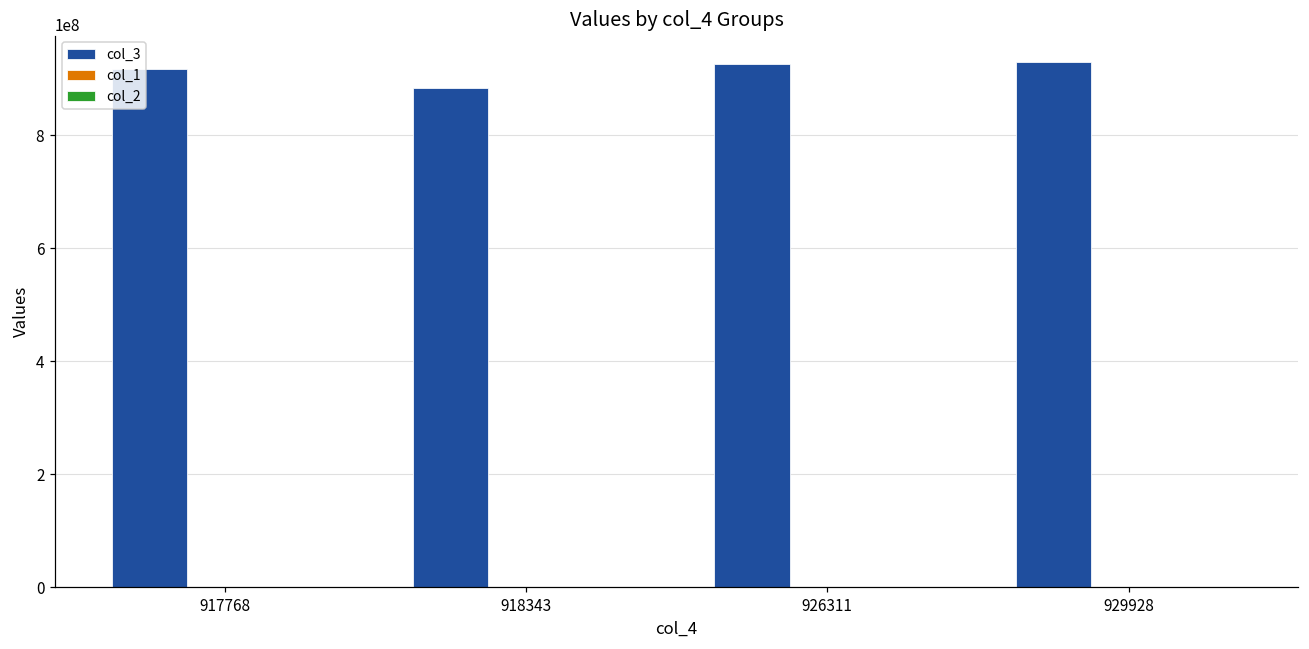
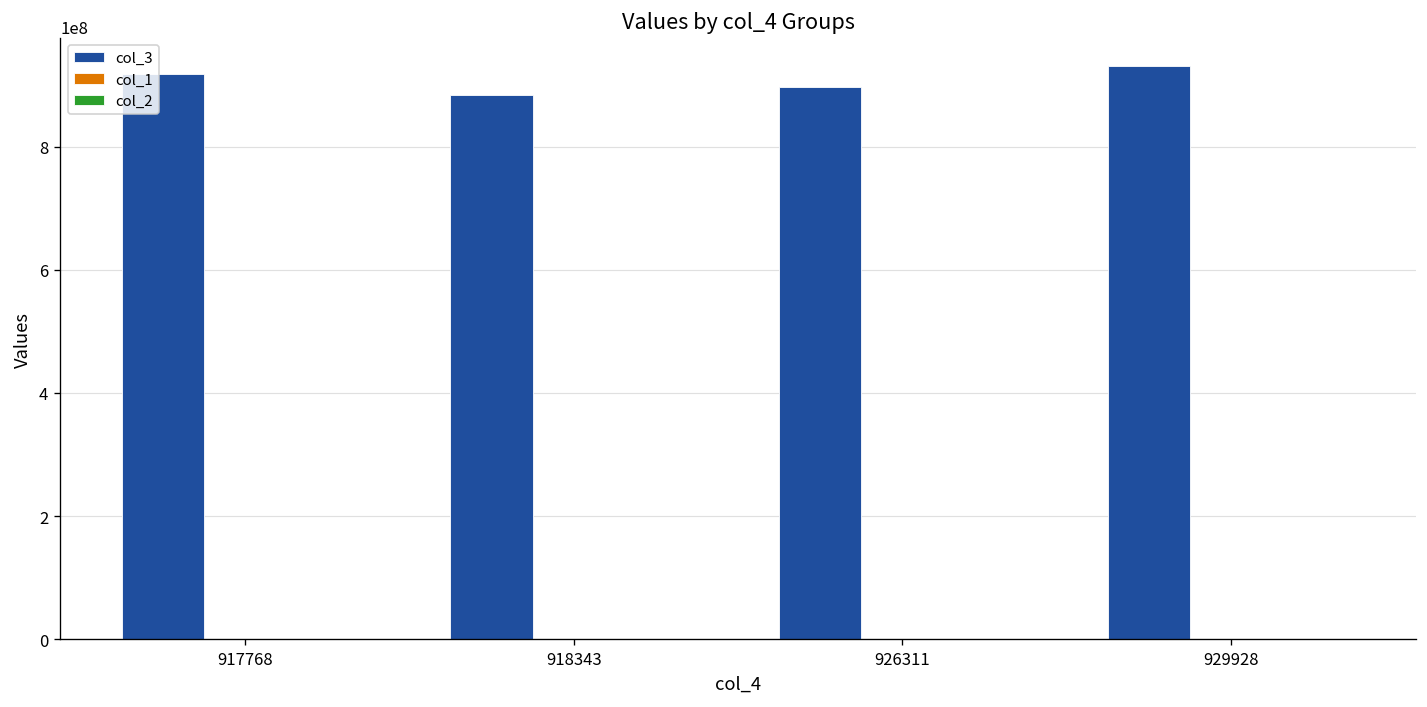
col_3, 926311: 930000000 -> 900000000
